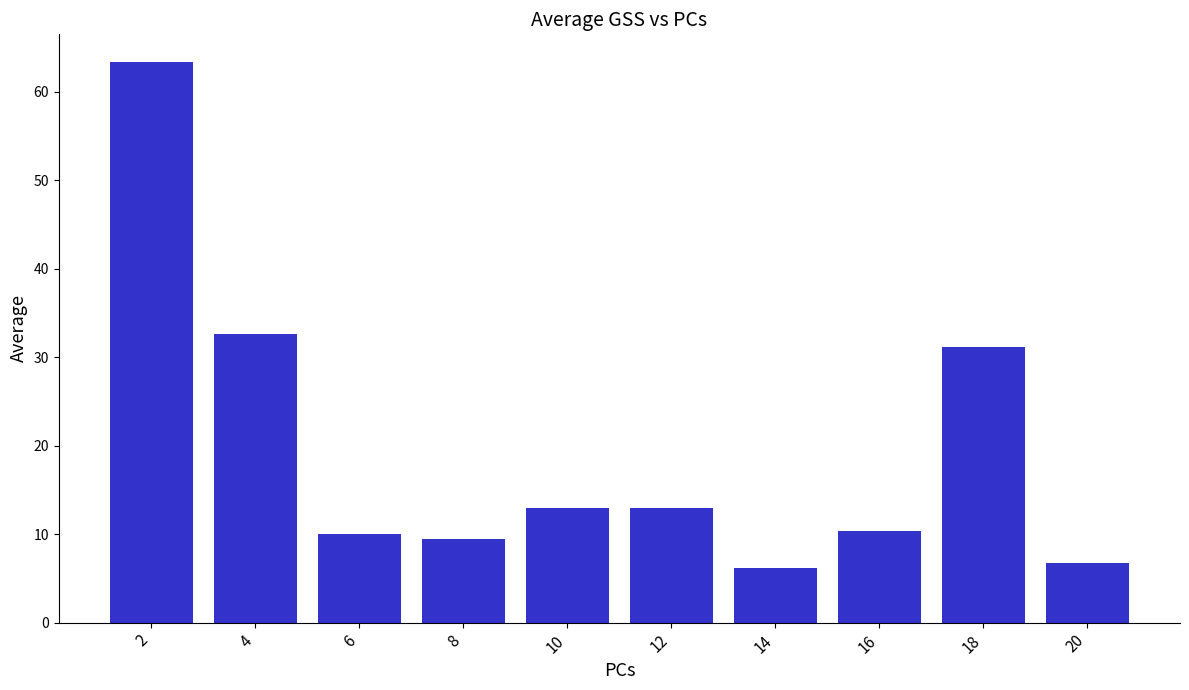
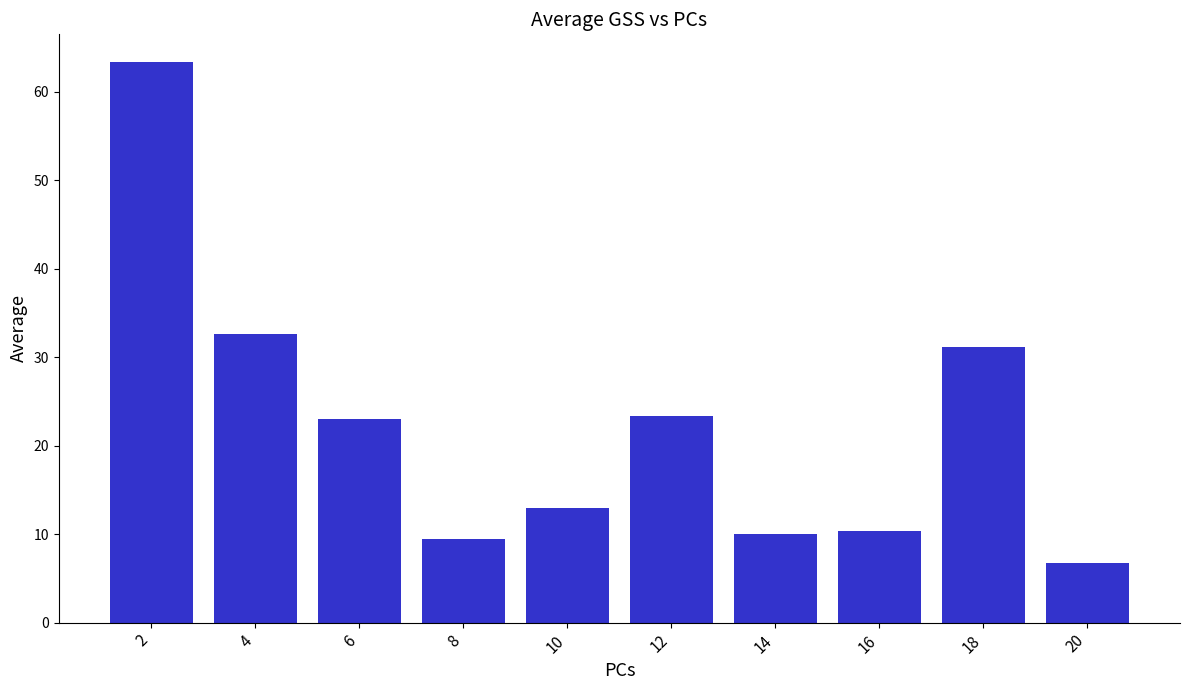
6: 10 -> 23
12: 13 -> 23
14: 6 -> 10
